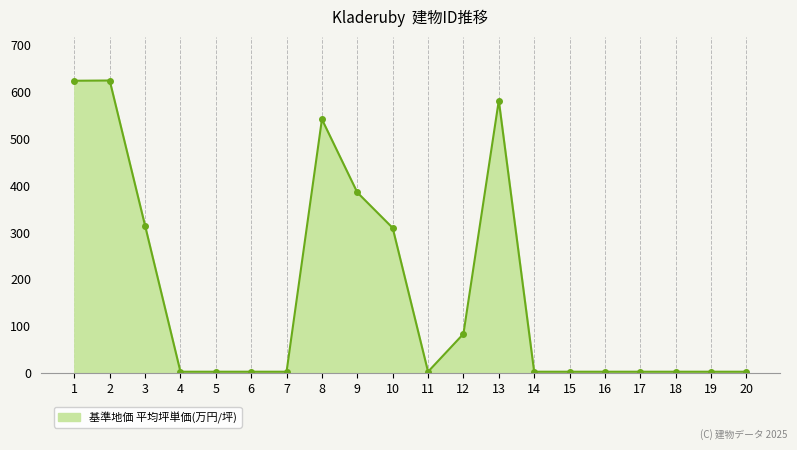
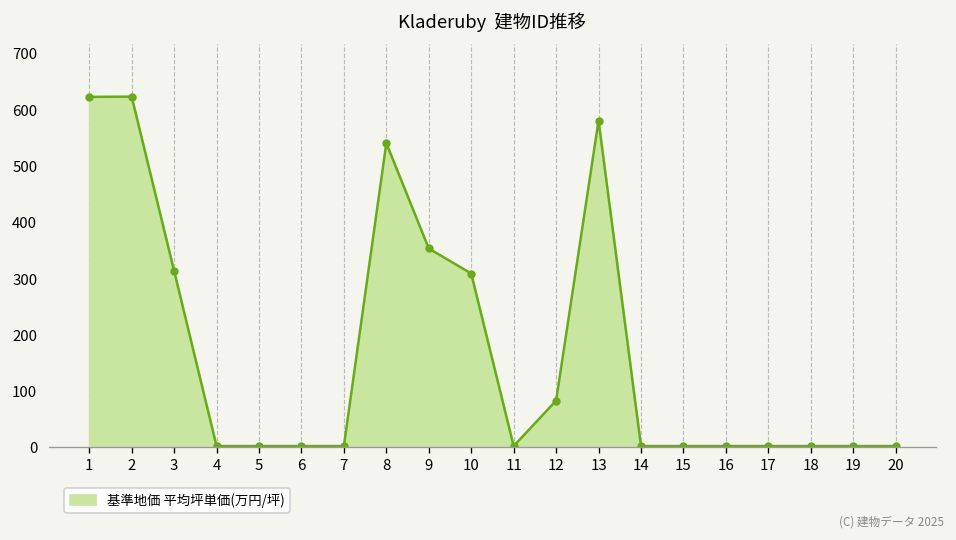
9: 380 -> 350
